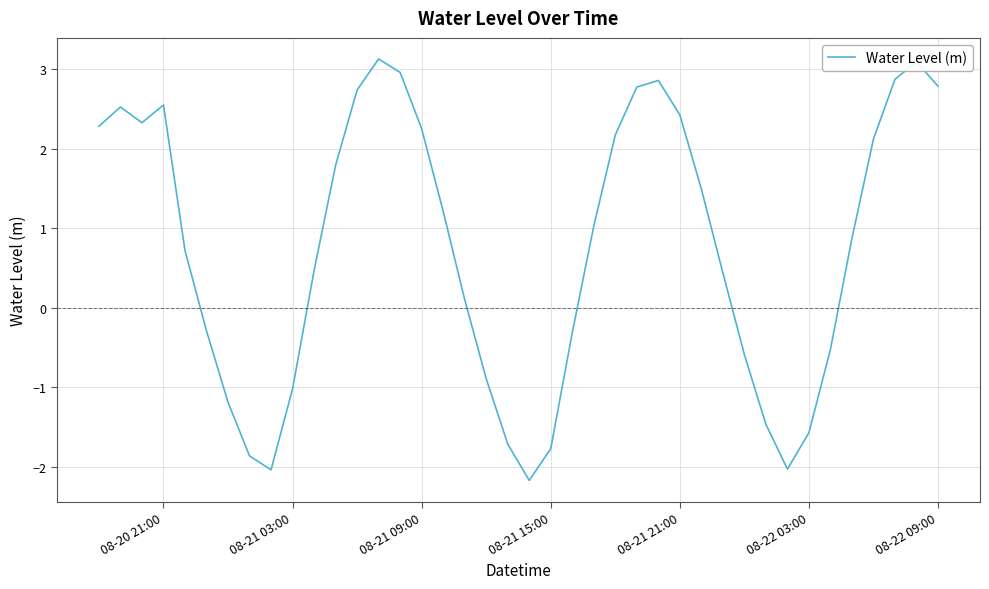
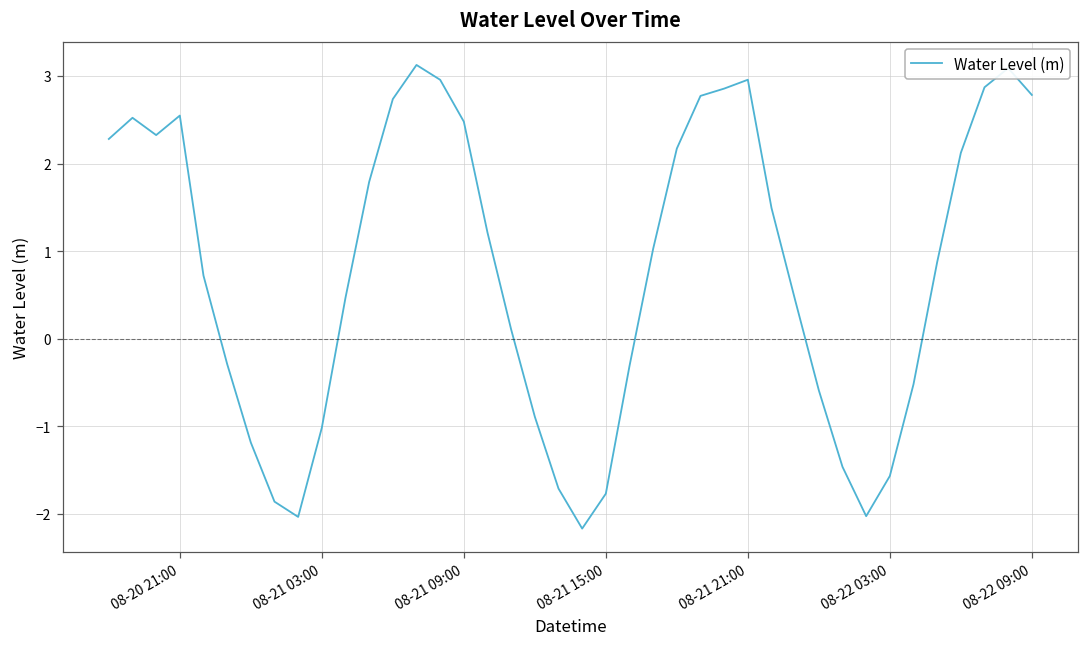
08-21 09:00: 2.2 -> 2.5
08-21 21:00: 2.4 -> 3.0
